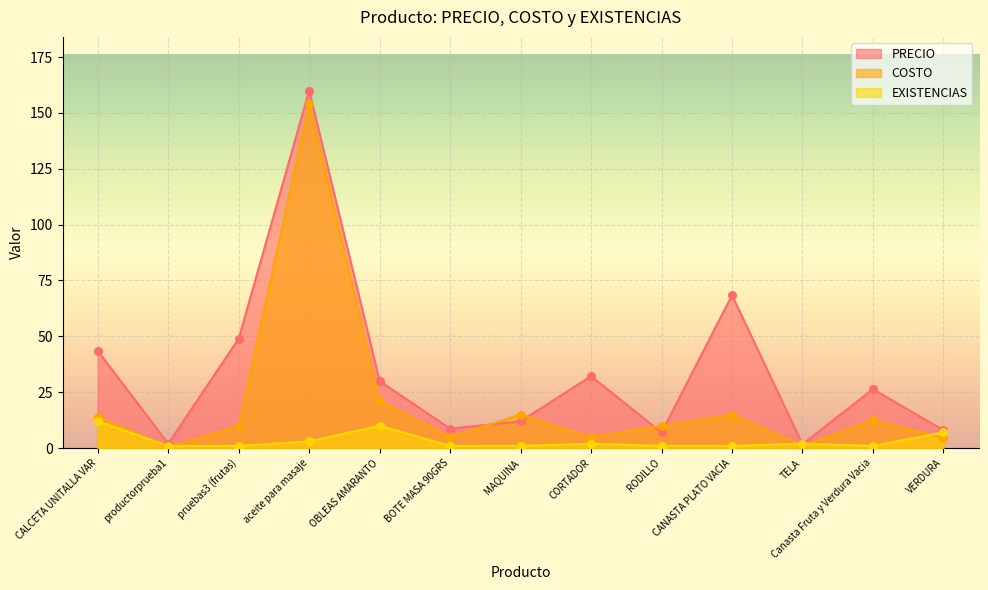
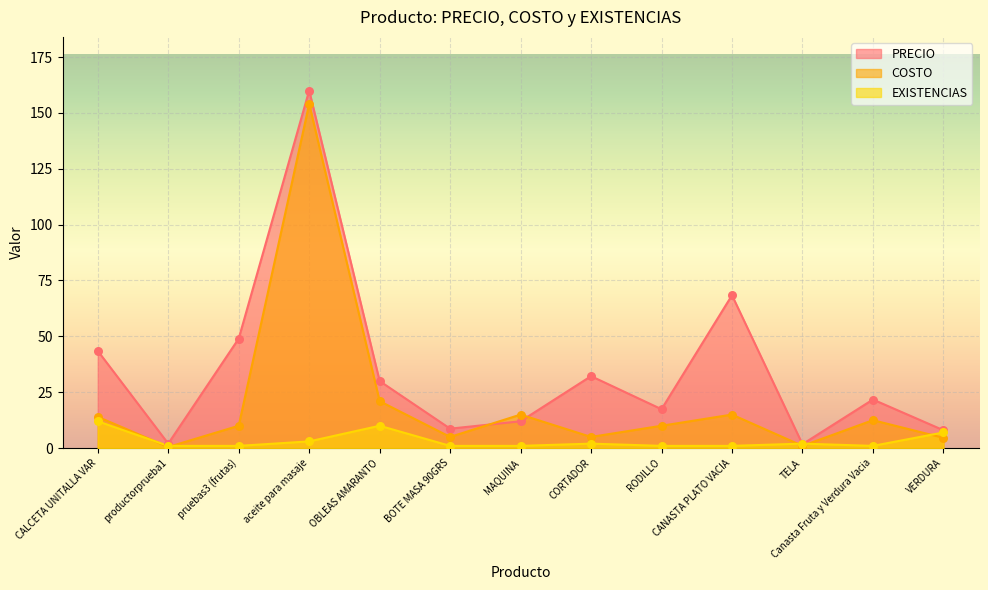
PRECIO, RODILLO: 7 -> 17
PRECIO, Canasta Fruta y Verdura Vacia: 26 -> 22
